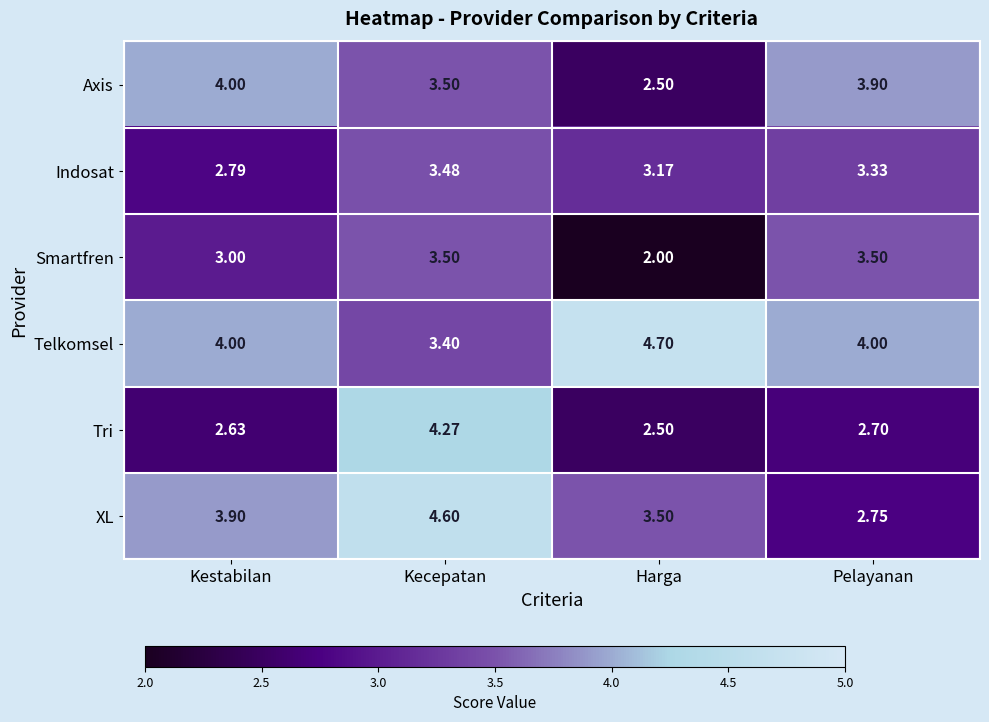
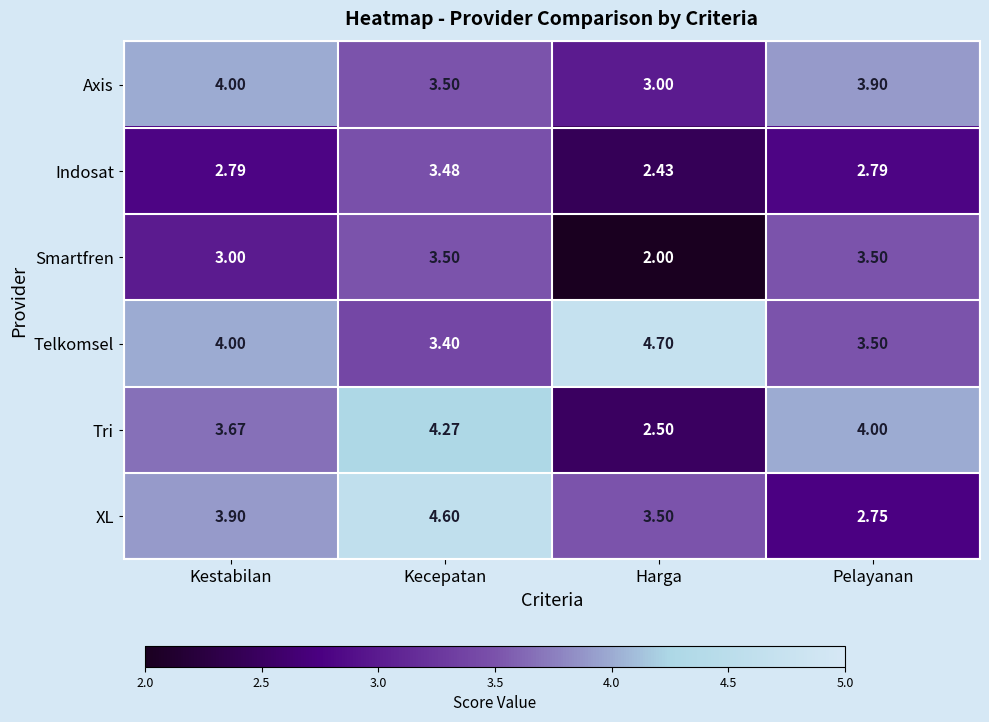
Axis, Harga: 2.50 -> 3.00
Indosat, Harga: 3.17 -> 2.43
Indosat, Pelayanan: 3.33 -> 2.79
Telkomsel, Pelayanan: 4.00 -> 3.50
Tri, Kestabilan: 2.63 -> 3.67
Tri, Pelayanan: 2.70 -> 4.00
